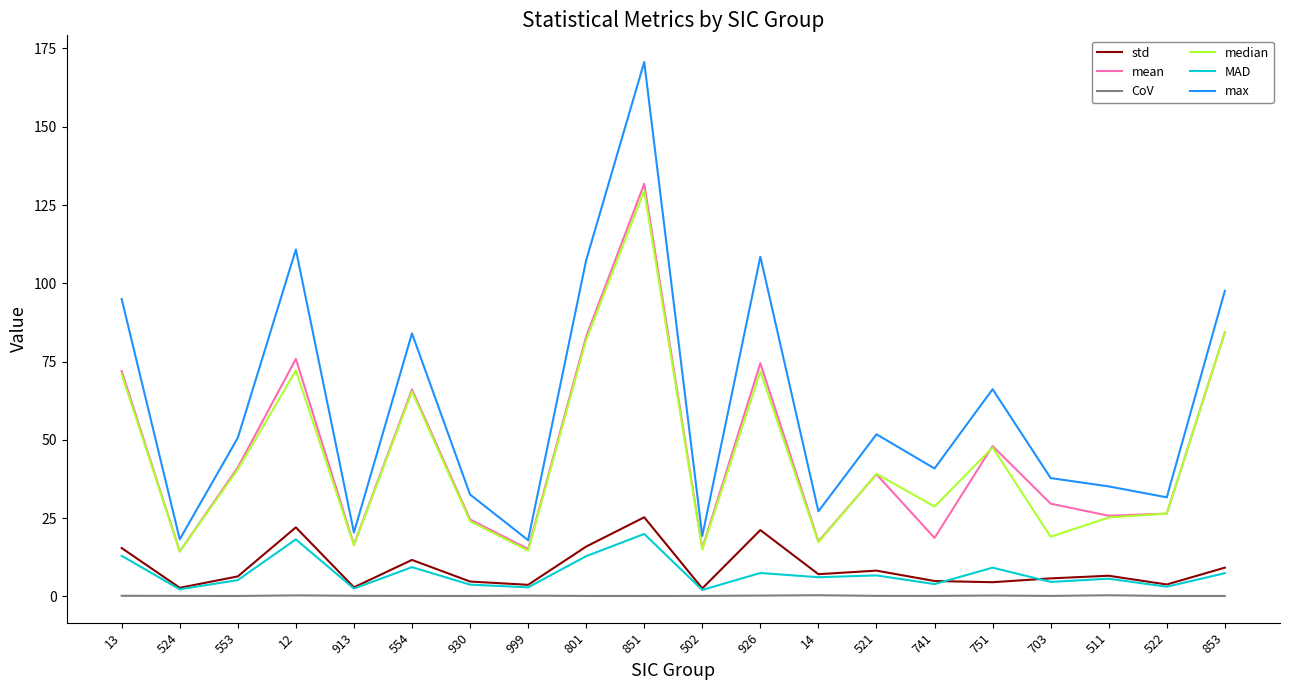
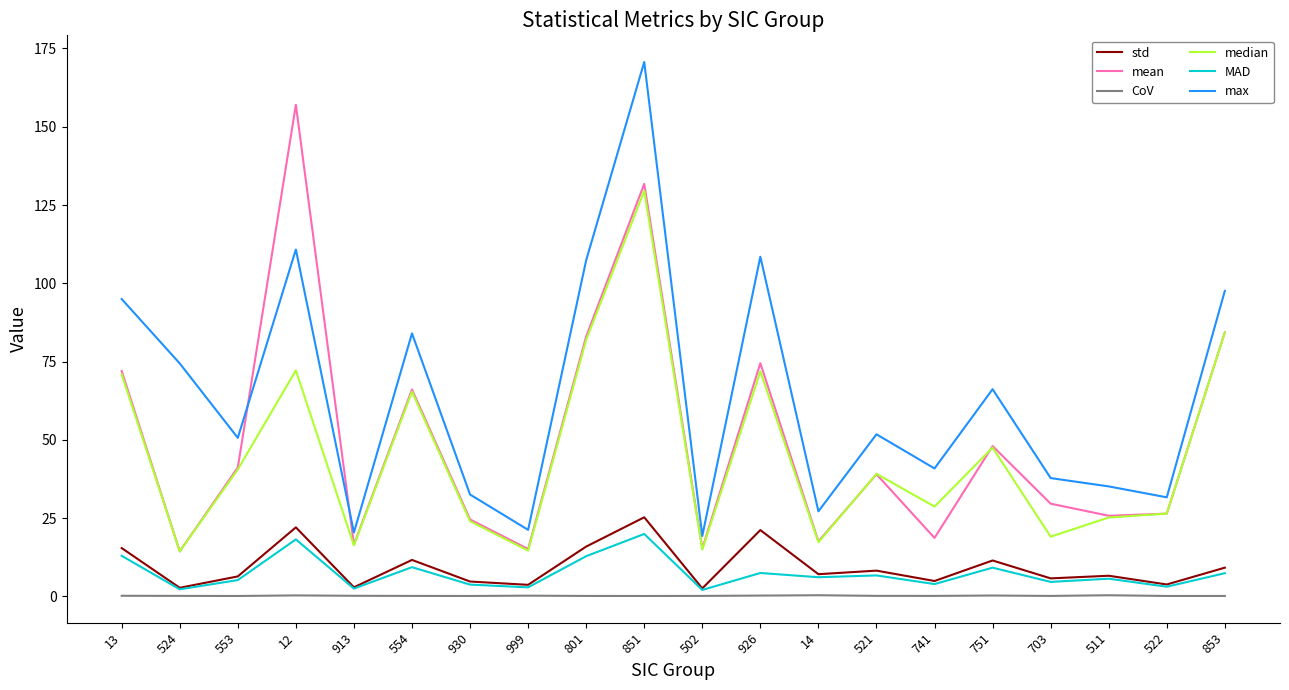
max, 524: 18 -> 74
mean, 12: 76 -> 157
max, 999: 18 -> 21
std, 751: 5 -> 12
